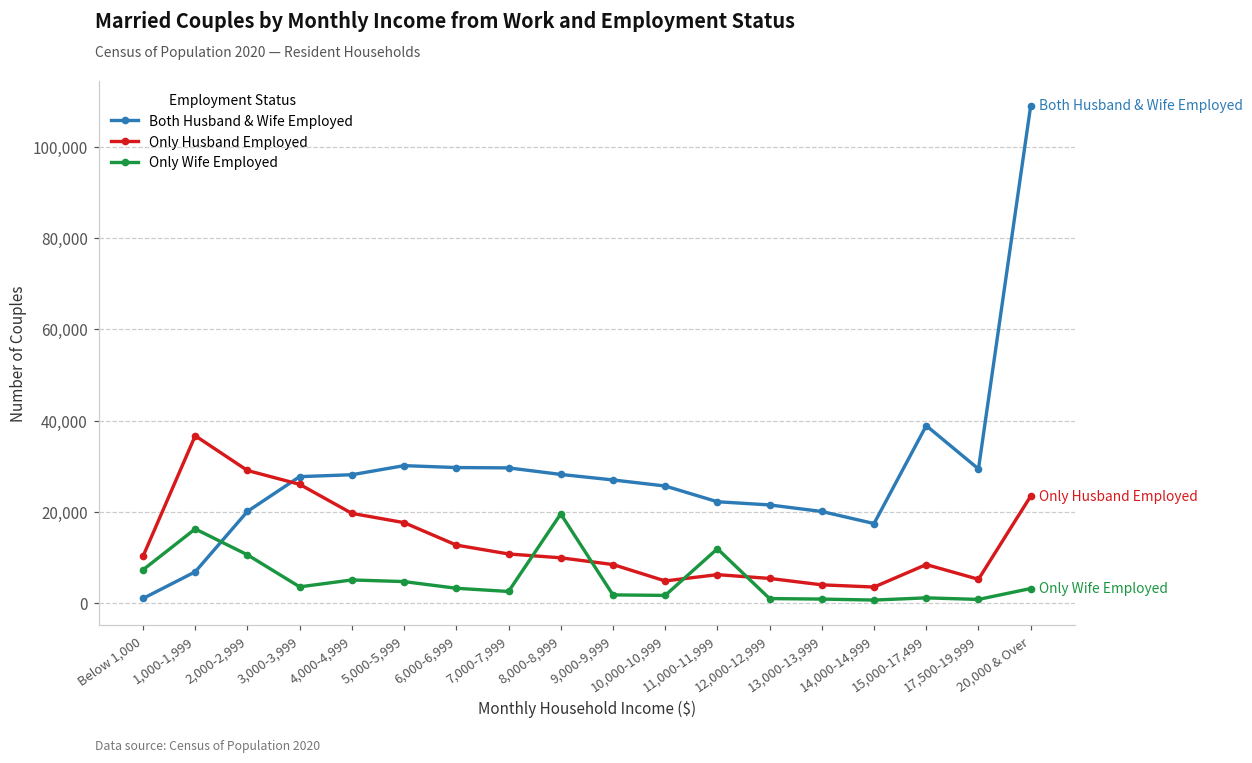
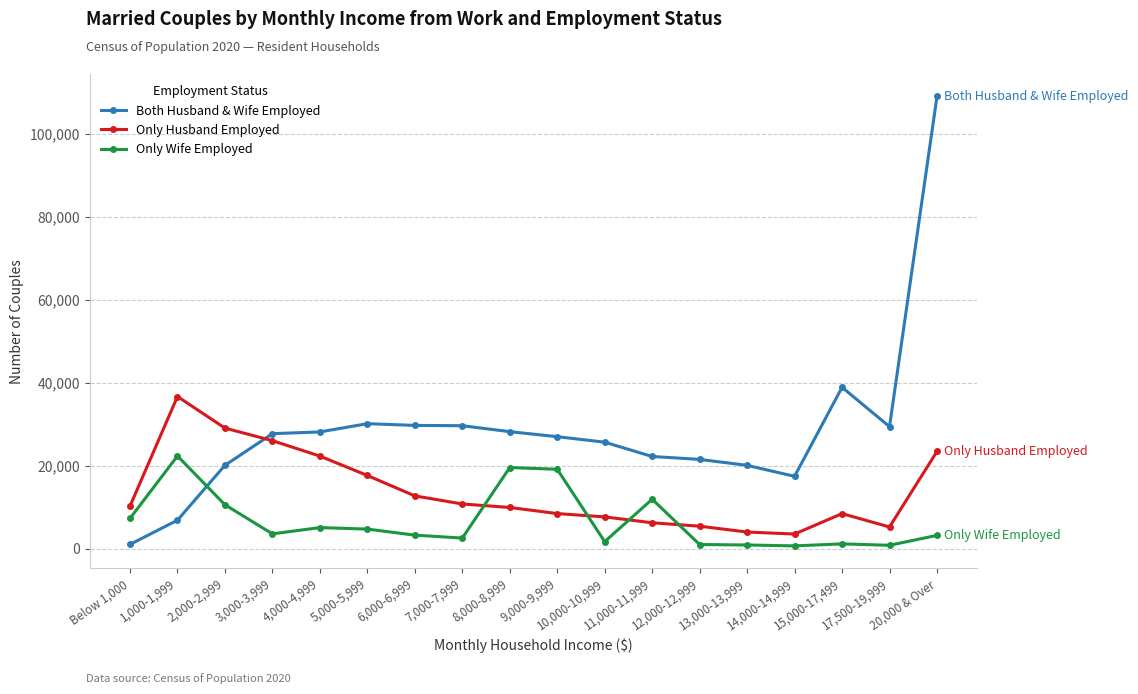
Only Wife Employed, 1,000-1,999: 16,000 -> 22,000
Only Husband Employed, 4,000-4,999: 20,000 -> 22,000
Only Wife Employed, 9,000-9,999: 2,000 -> 19,000
Only Husband Employed, 10,000-10,999: 5,000 -> 8,000
